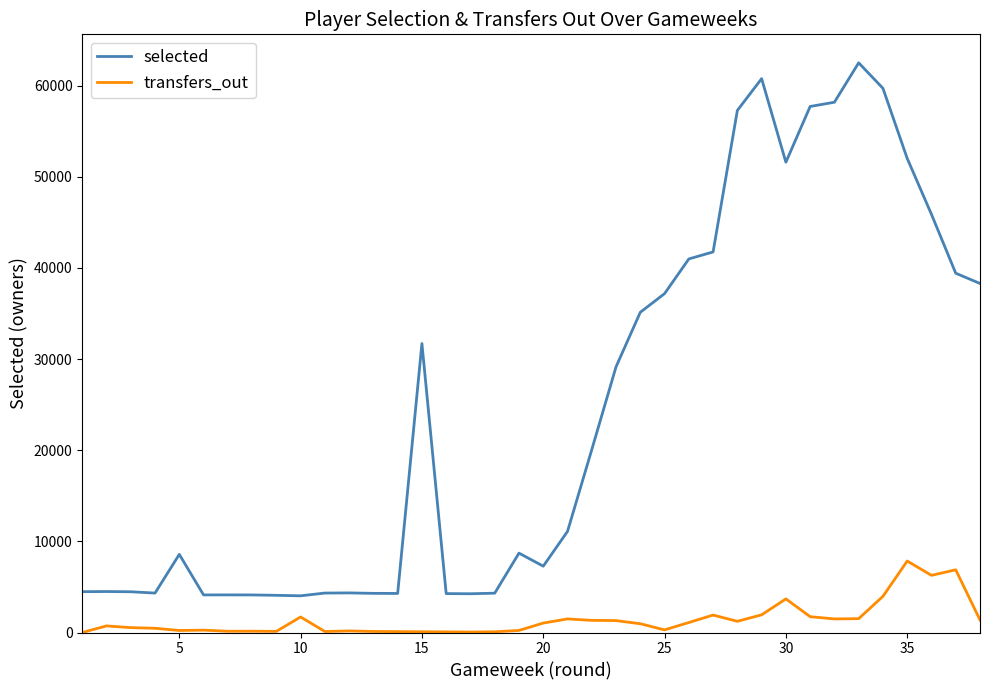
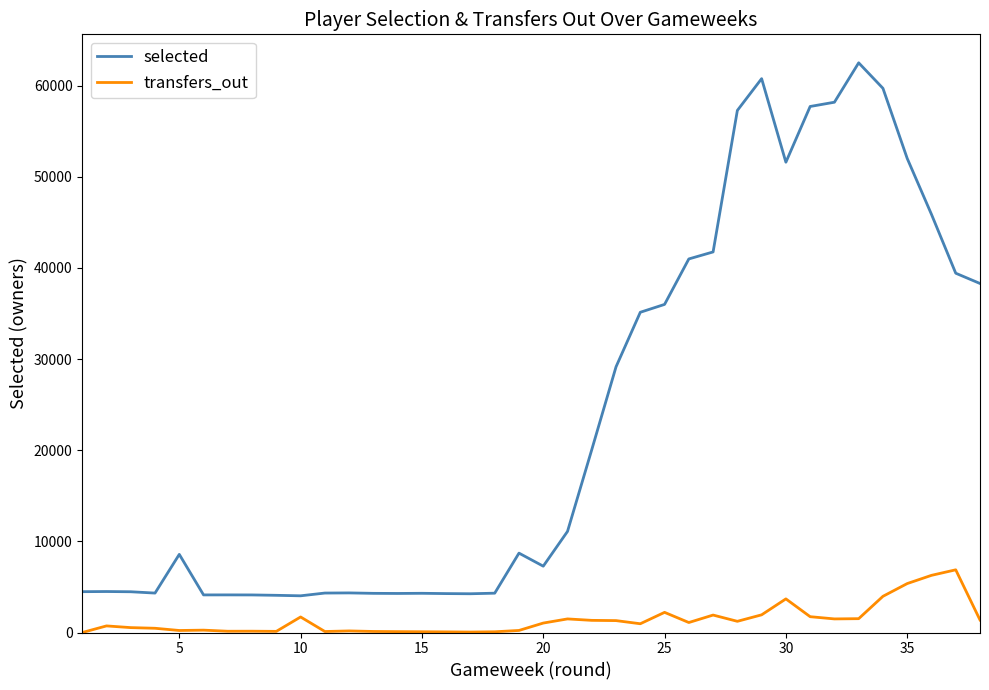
selected, 15: 32000 -> 4000
selected, 25: 37000 -> 36000
transfers_out, 25: 0 -> 2000
transfers_out, 35: 8000 -> 5000
